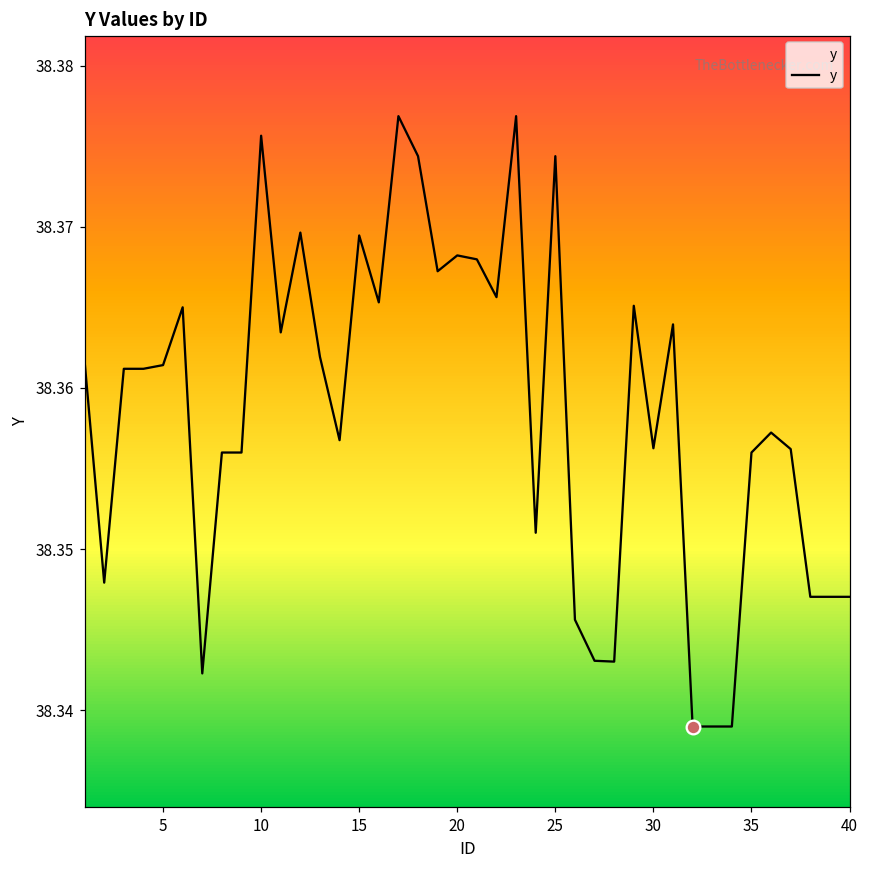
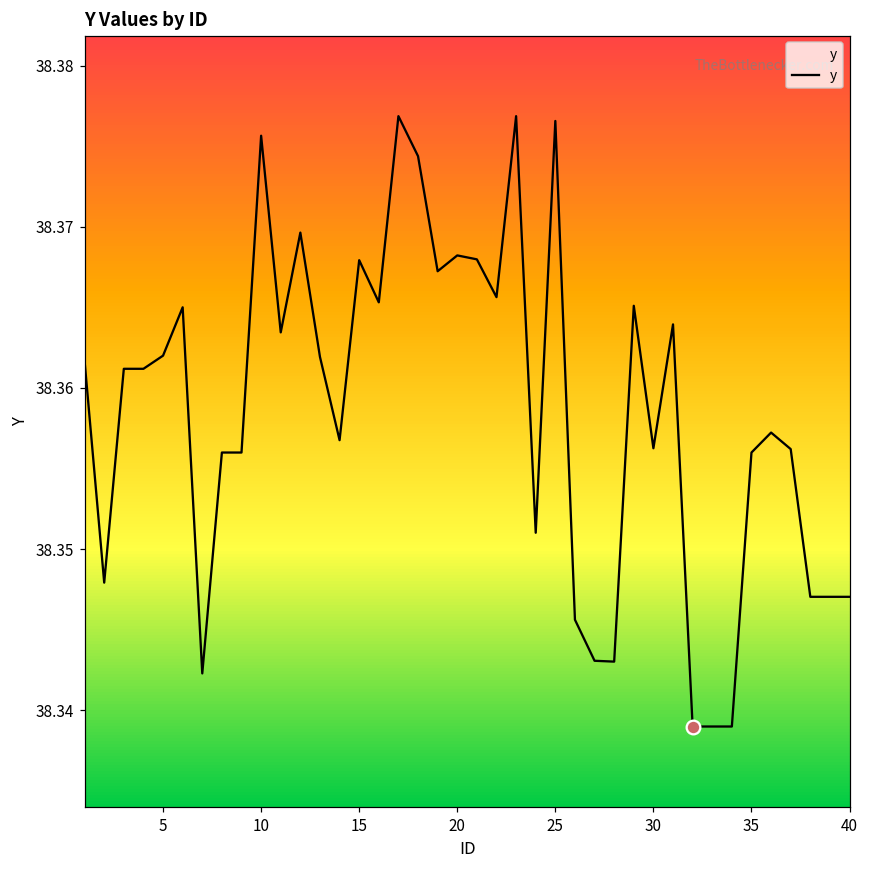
y, 5: 38.3614 -> 38.3620
y, 15: 38.3695 -> 38.3679
y, 25: 38.3744 -> 38.3766
